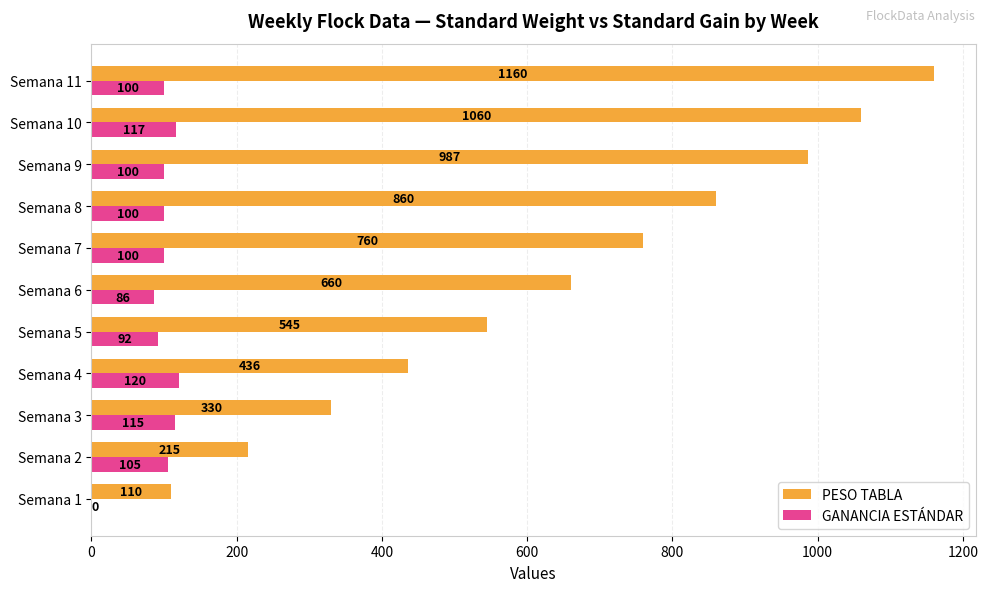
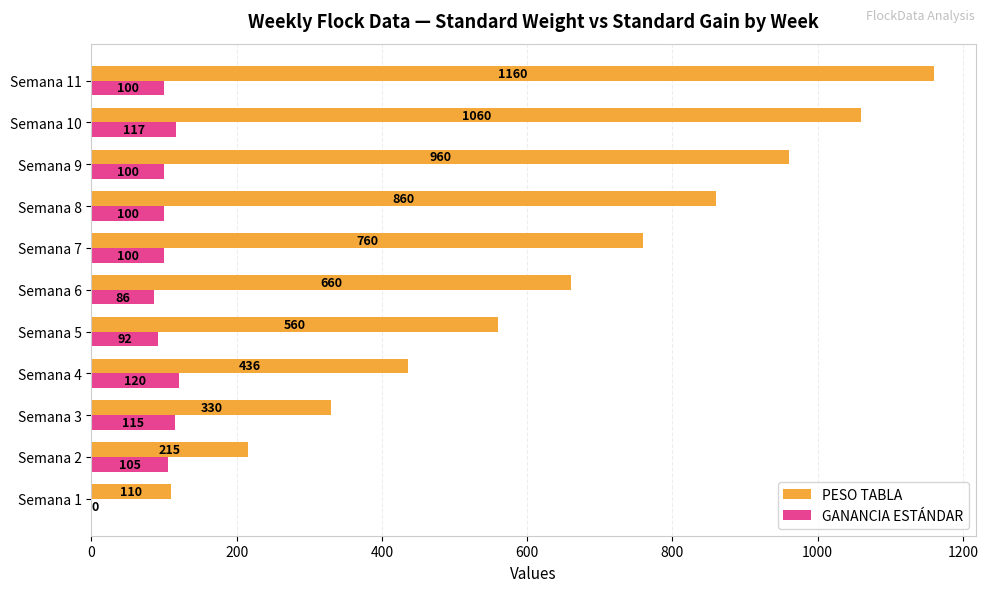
PESO TABLA, Semana 9: 987 -> 960
PESO TABLA, Semana 5: 545 -> 560
